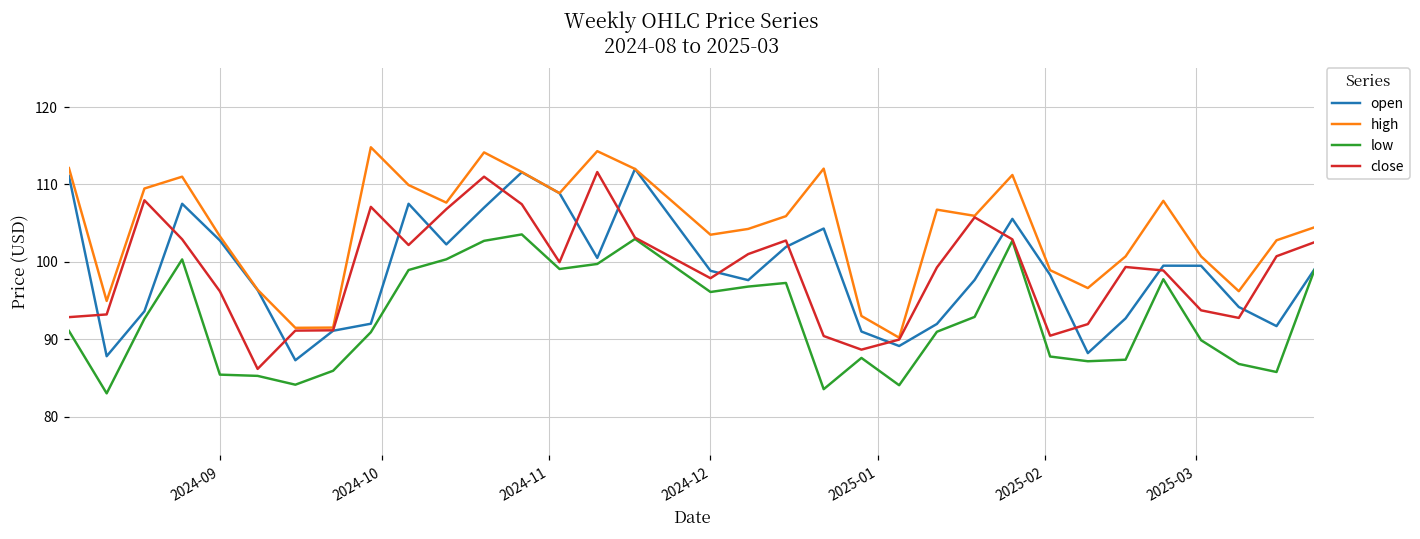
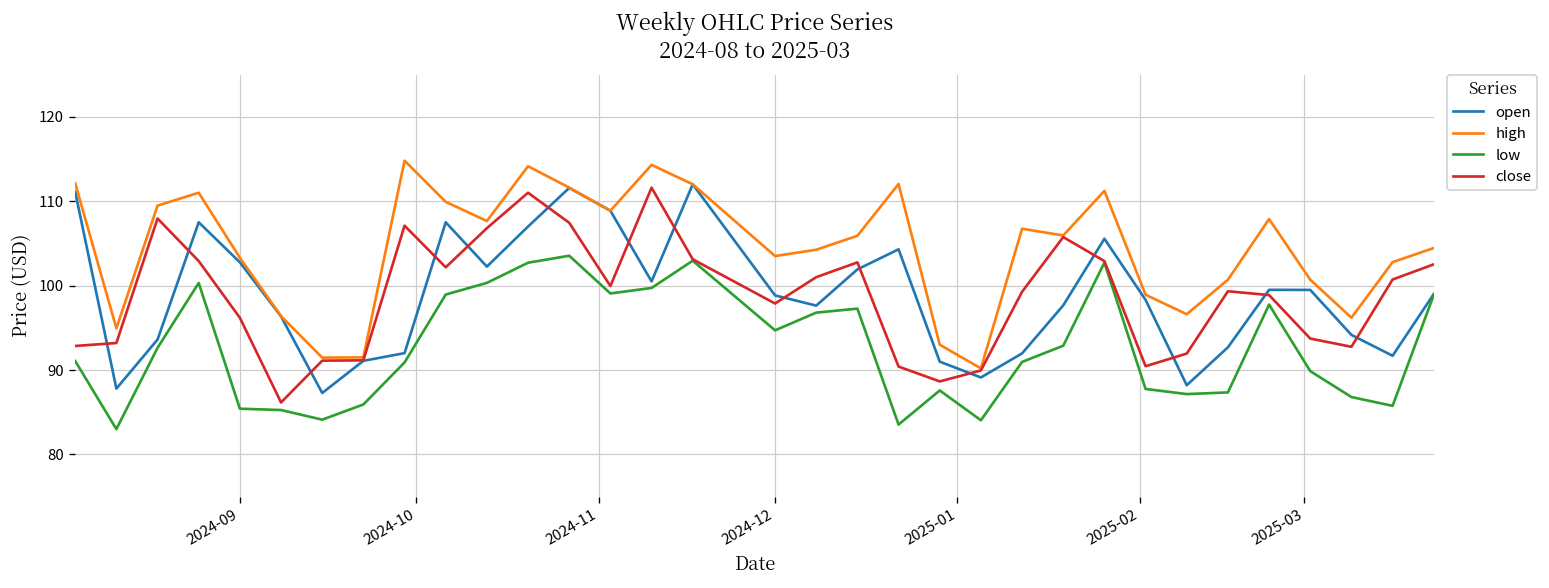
low, 2024-12: 96 -> 95
